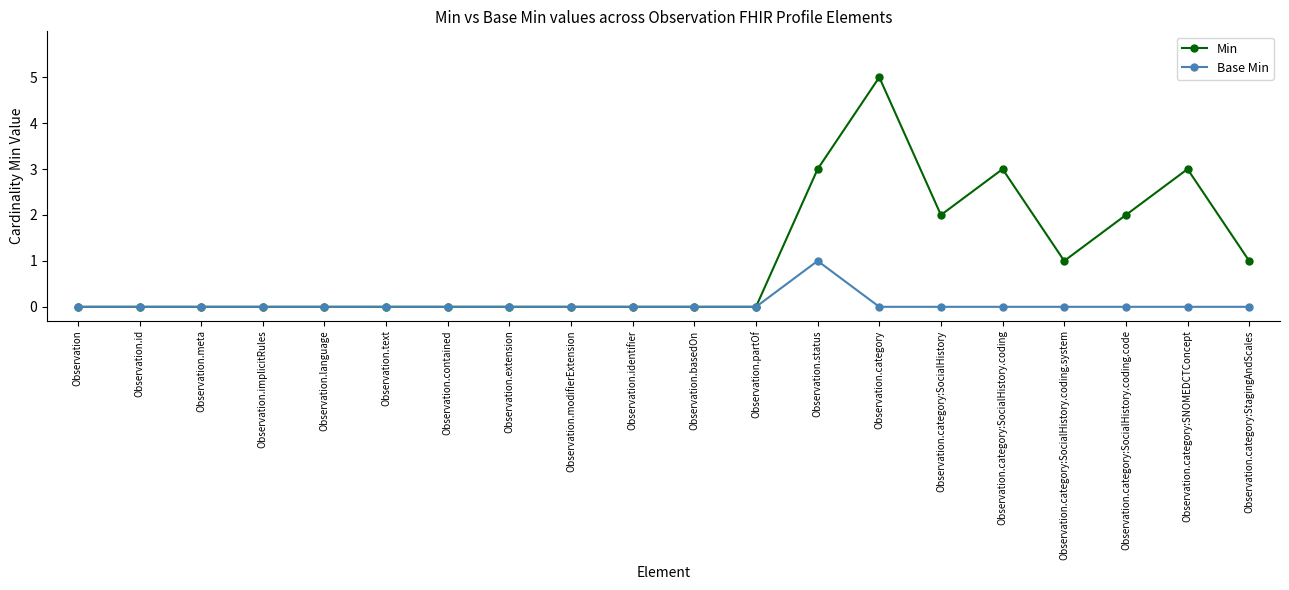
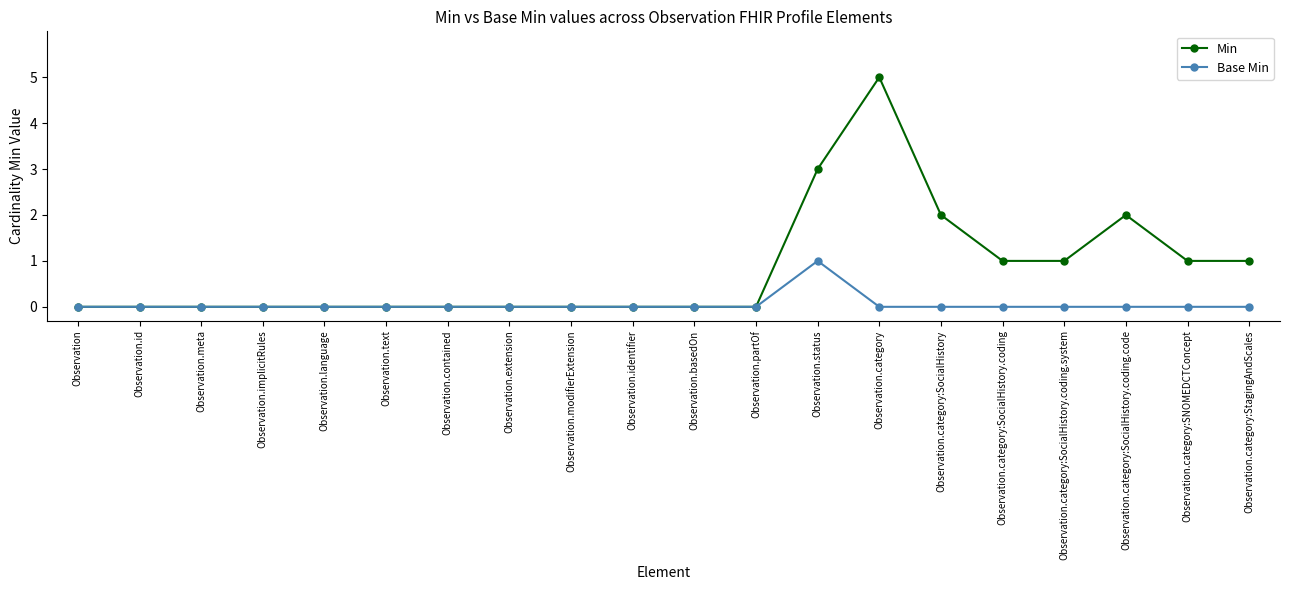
Min, Observation.category:SocialHistory.coding: 3 -> 1
Min, Observation.category:SNOMEDCTConcept: 3 -> 1
